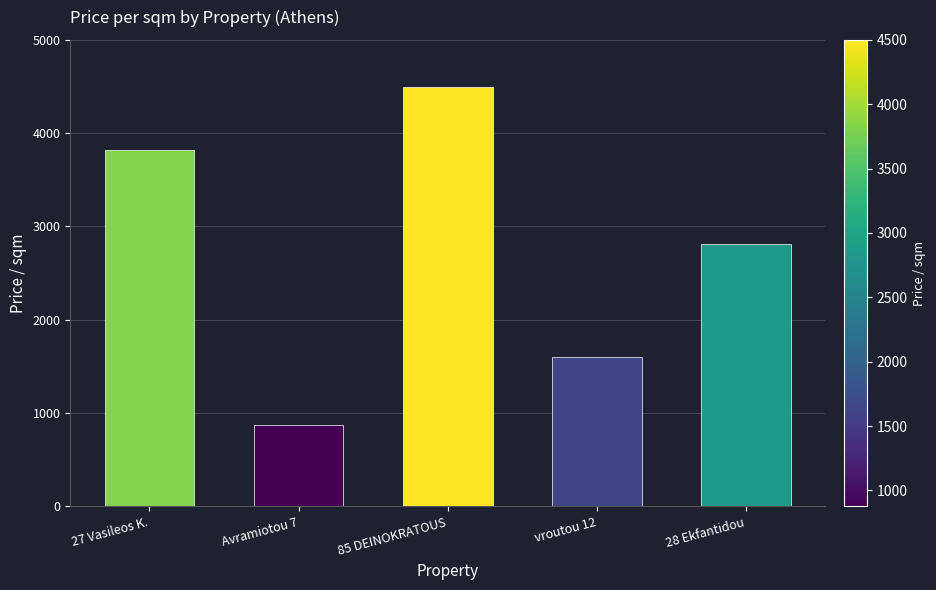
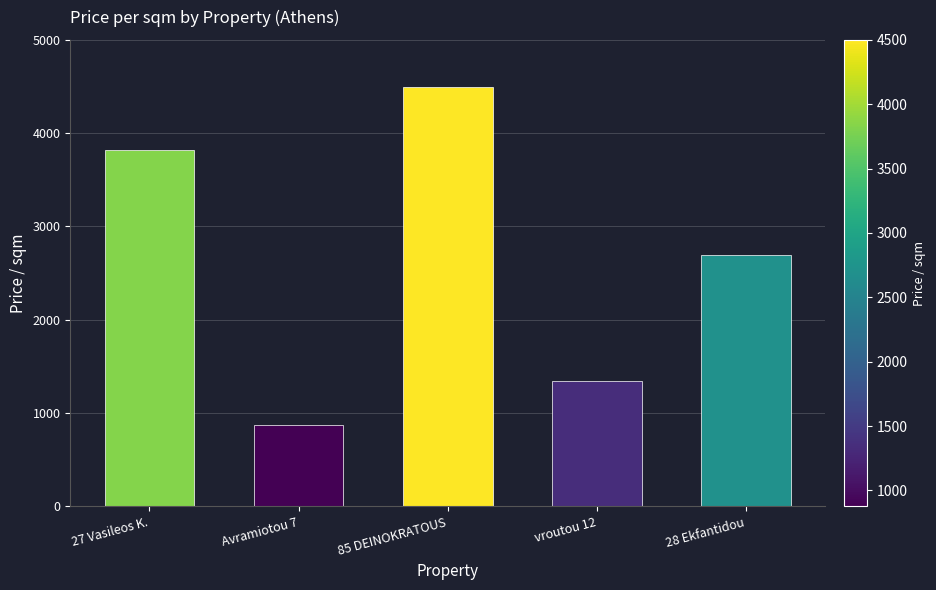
vroutou 12: 1600 -> 1300
28 Ekfantidou: 2800 -> 2700
